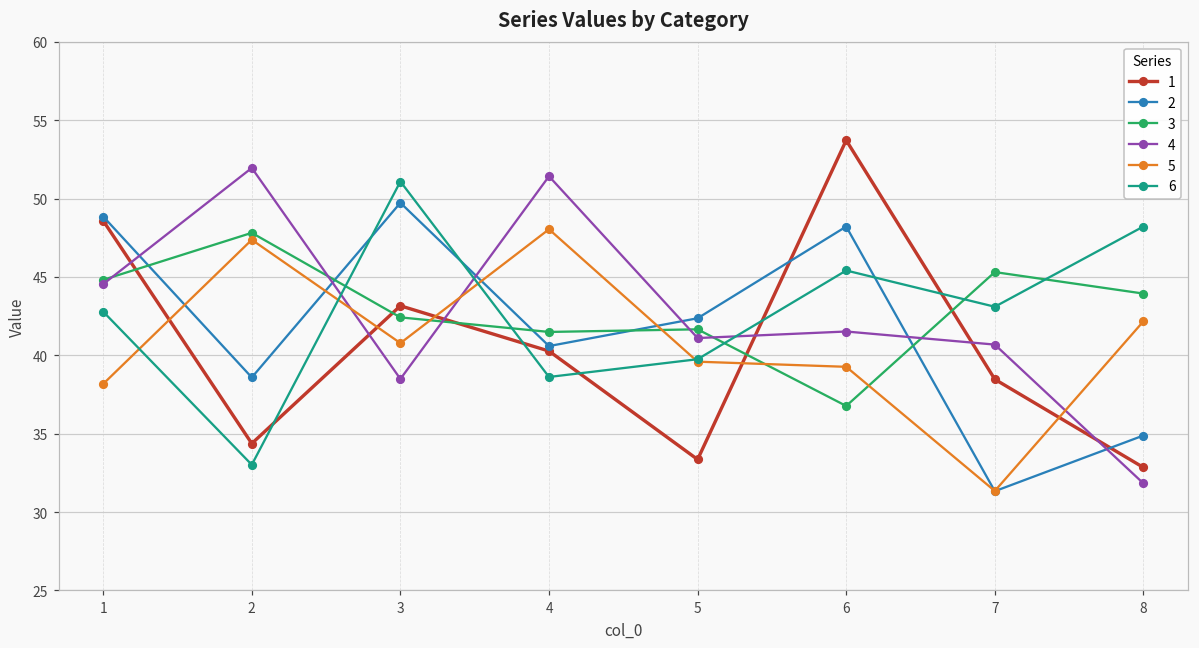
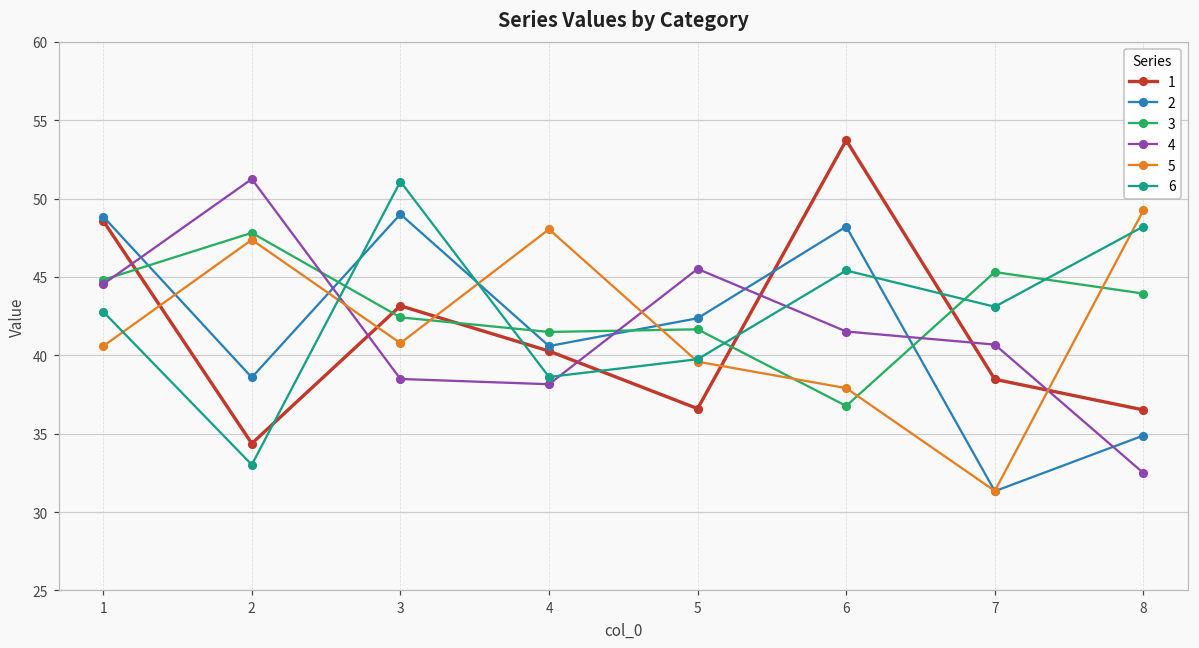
5, 1: 38.2 -> 40.6
4, 2: 52.0 -> 51.2
2, 3: 49.7 -> 49.0
4, 4: 51.4 -> 38.2
1, 5: 33.4 -> 36.6
4, 5: 41.1 -> 45.5
5, 6: 39.3 -> 37.9
1, 8: 32.8 -> 36.5
4, 8: 31.8 -> 32.5
5, 8: 42.2 -> 49.3
